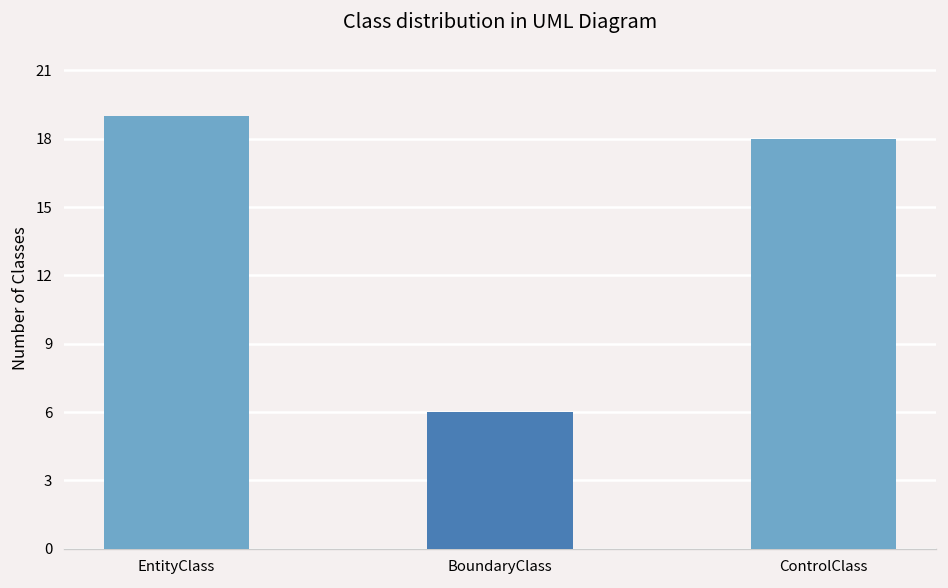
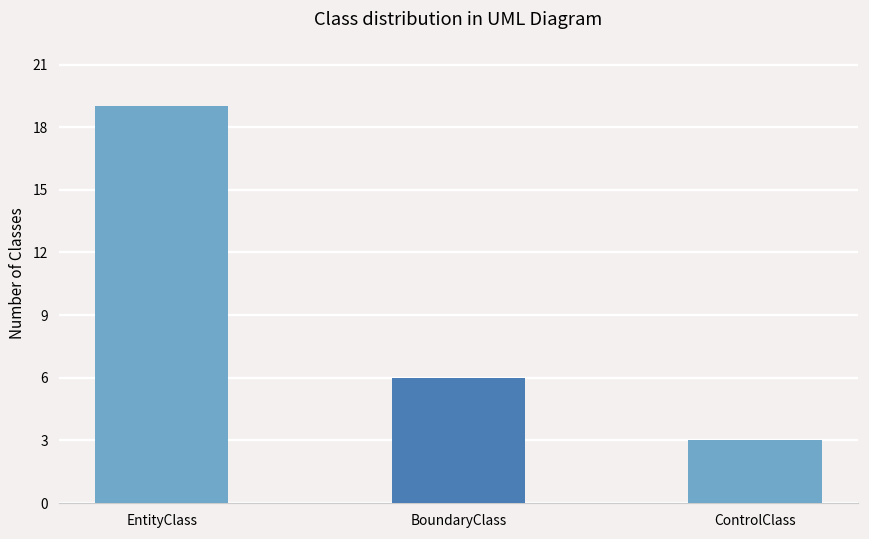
ControlClass: 18 -> 3
